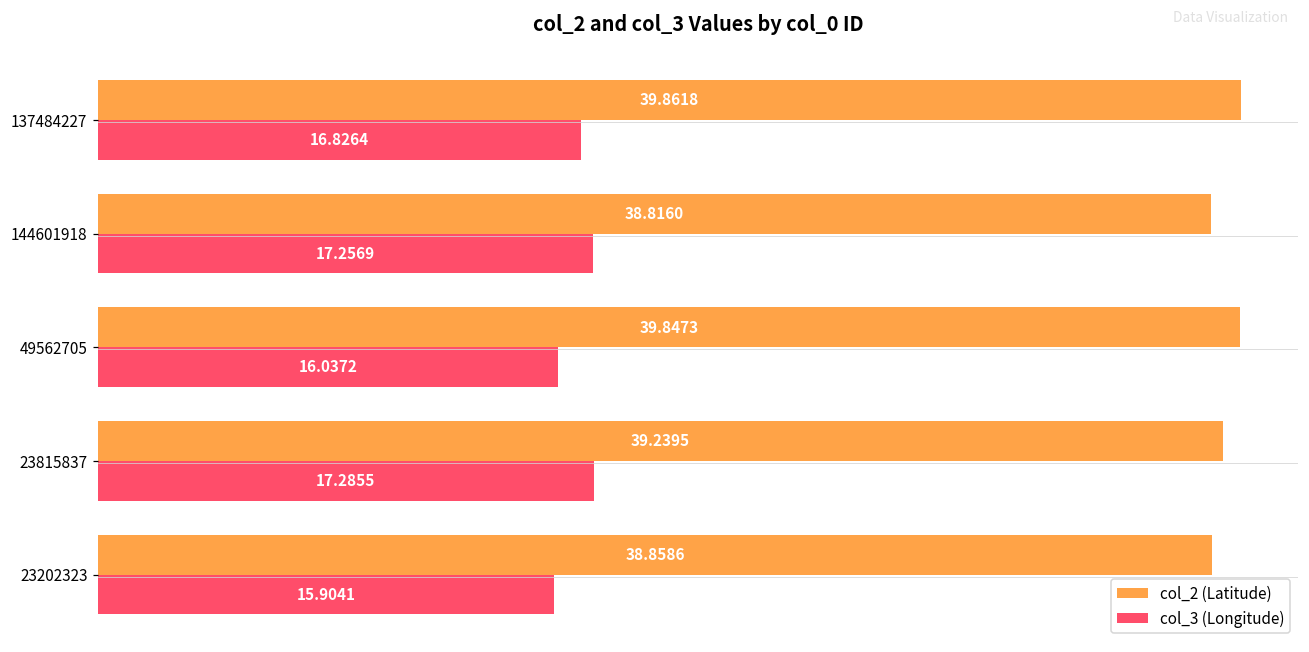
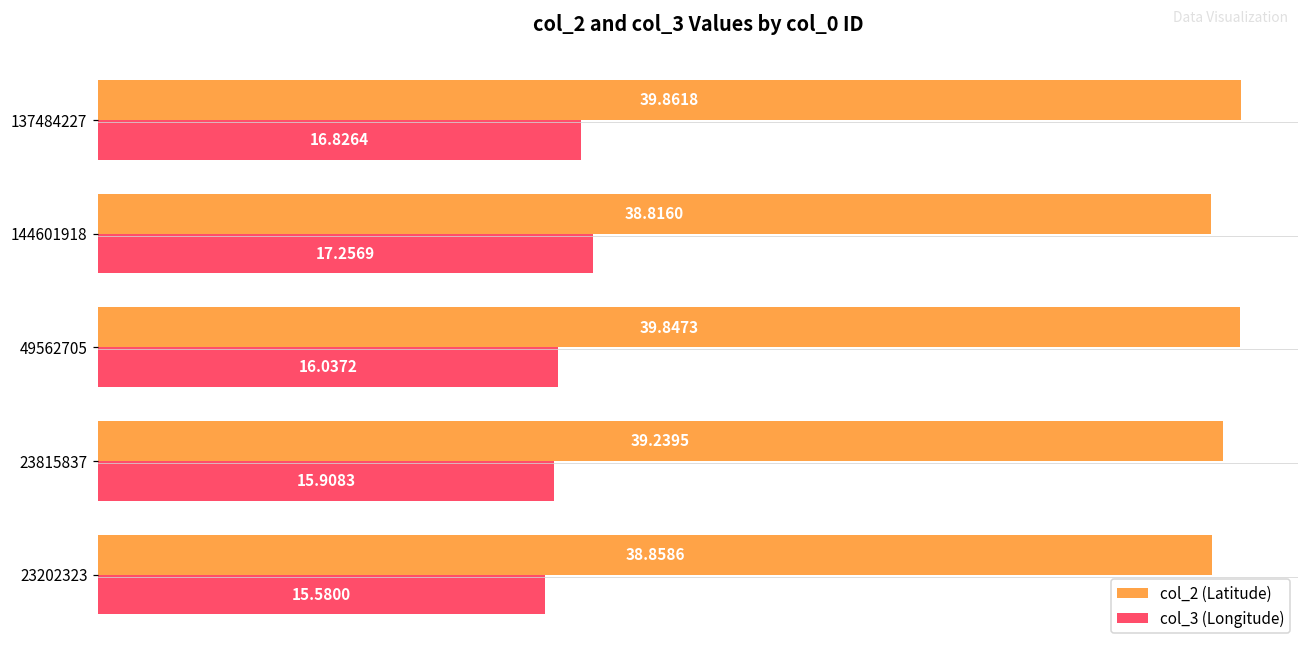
col_3 (Longitude), 23815837: 17.2855 -> 15.9083
col_3 (Longitude), 23202323: 15.9041 -> 15.5800
